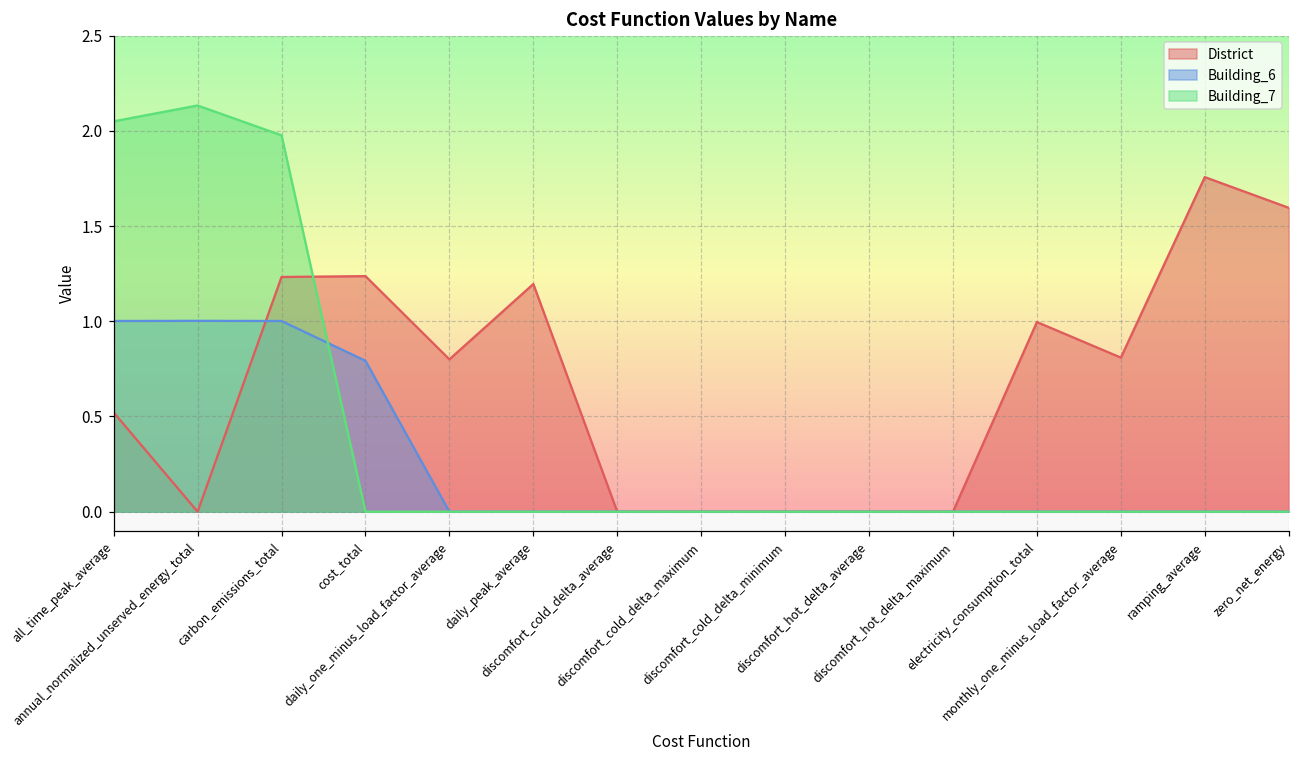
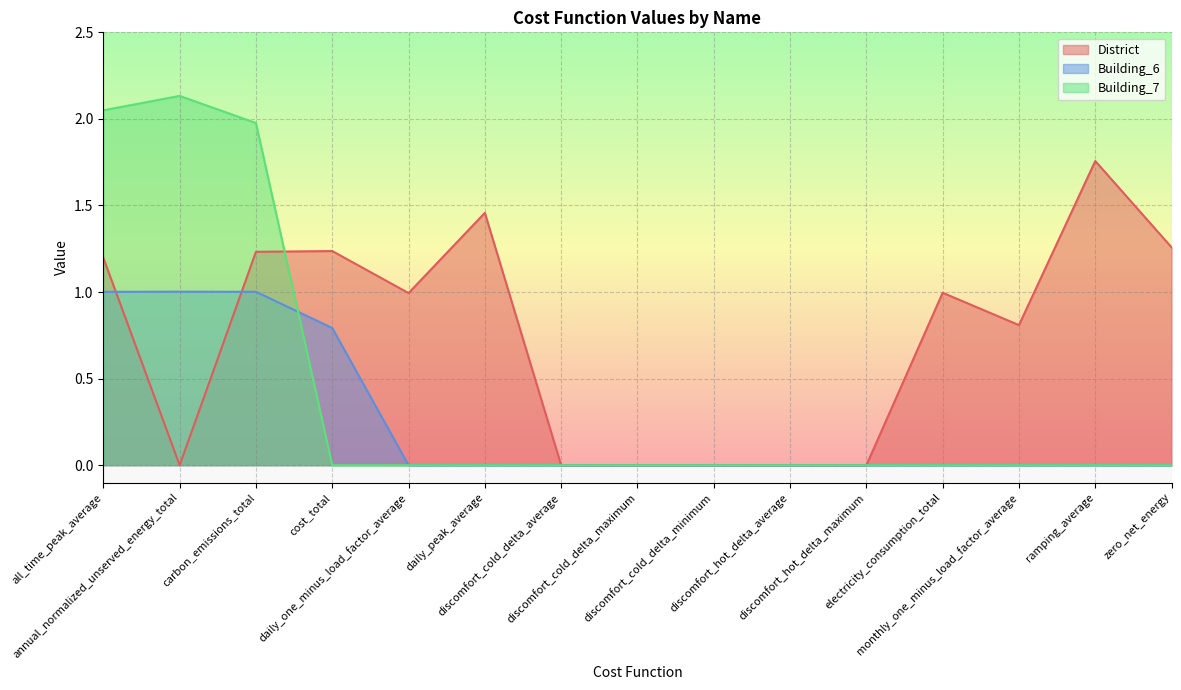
District, all_time_peak_average: 0.52 -> 1.20
District, daily_one_minus_load_factor_average: 0.80 -> 0.99
District, daily_peak_average: 1.20 -> 1.46
District, zero_net_energy: 1.60 -> 1.26
